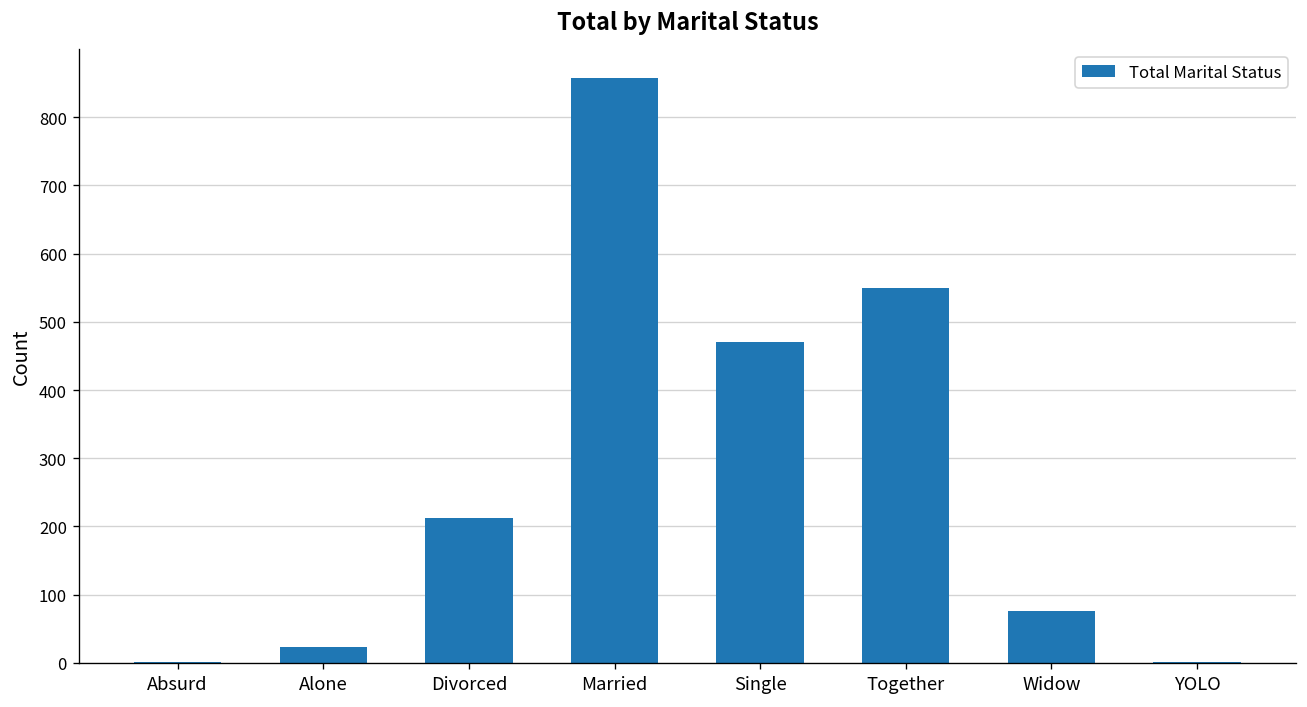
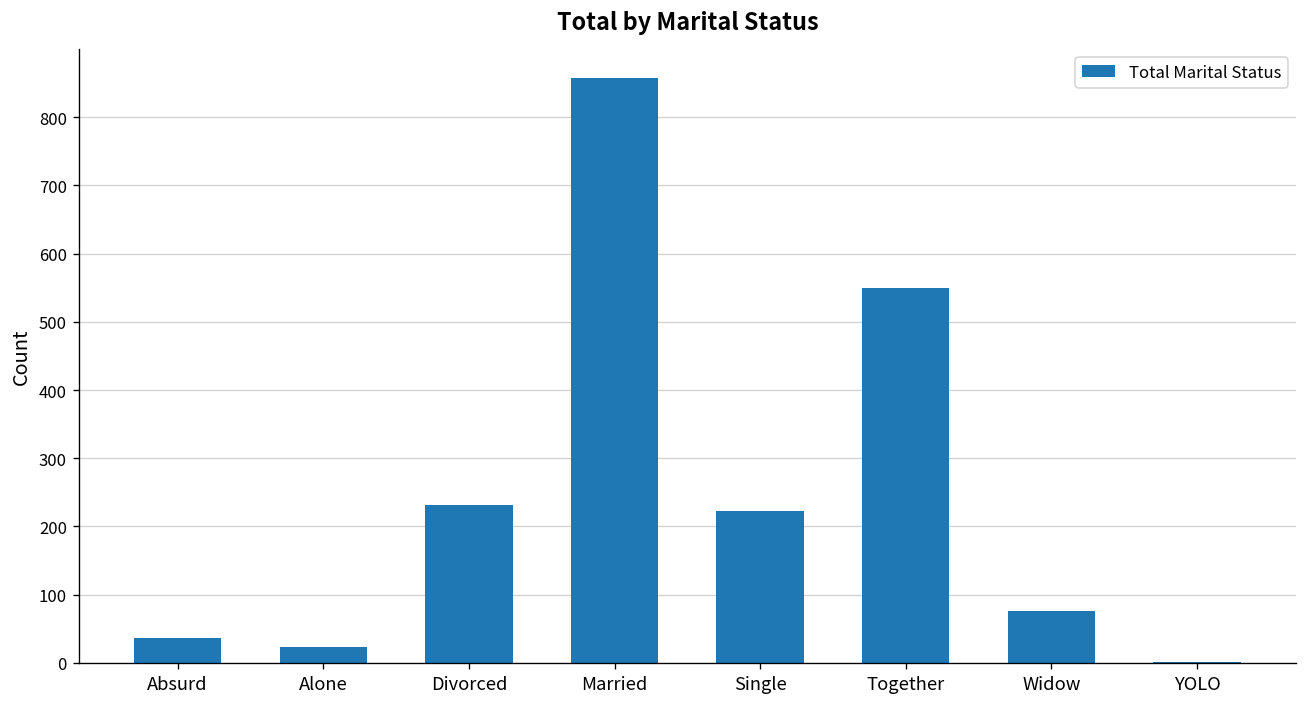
Absurd: 0 -> 40
Divorced: 210 -> 230
Single: 470 -> 220
